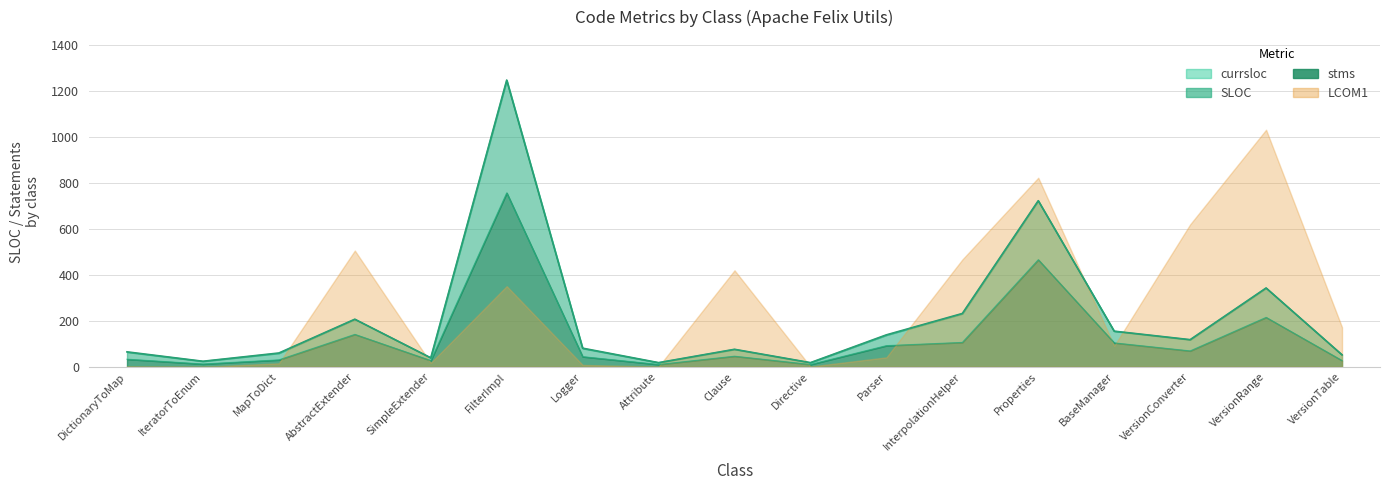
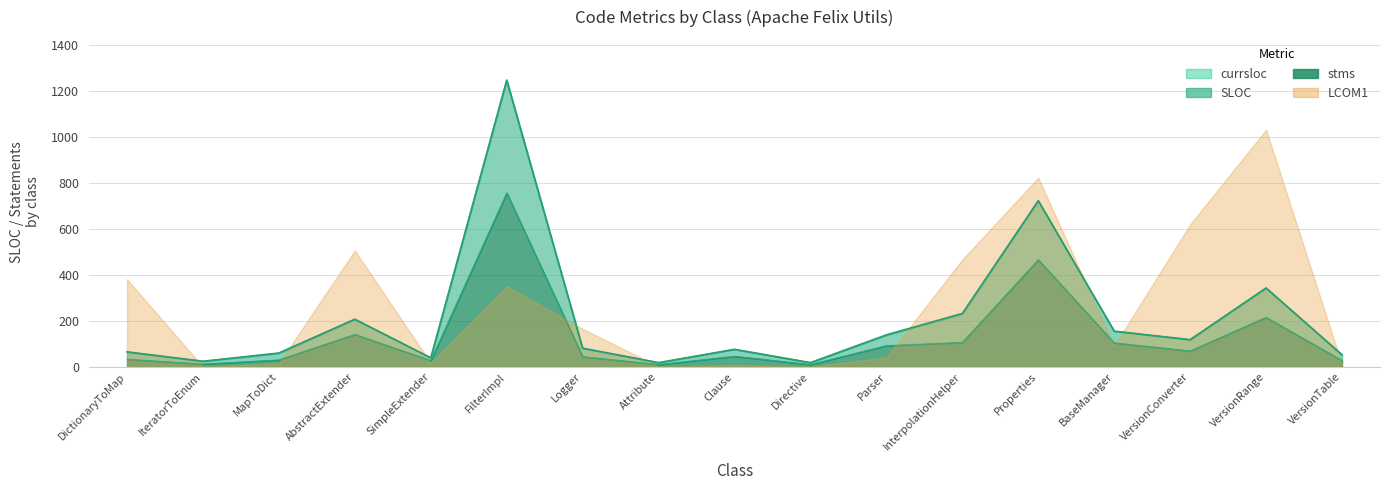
LCOM1, DictionaryToMap: 0 -> 380
LCOM1, Logger: 10 -> 170
LCOM1, Clause: 420 -> 10
LCOM1, VersionTable: 170 -> 10
